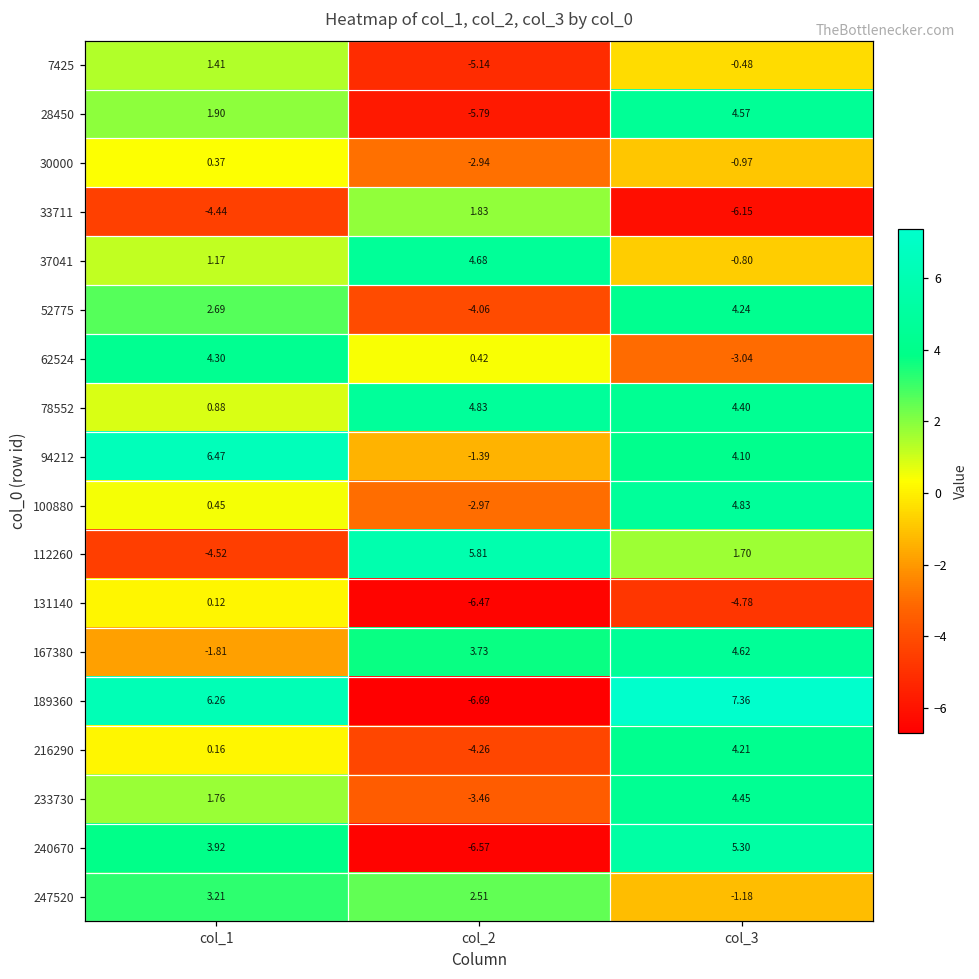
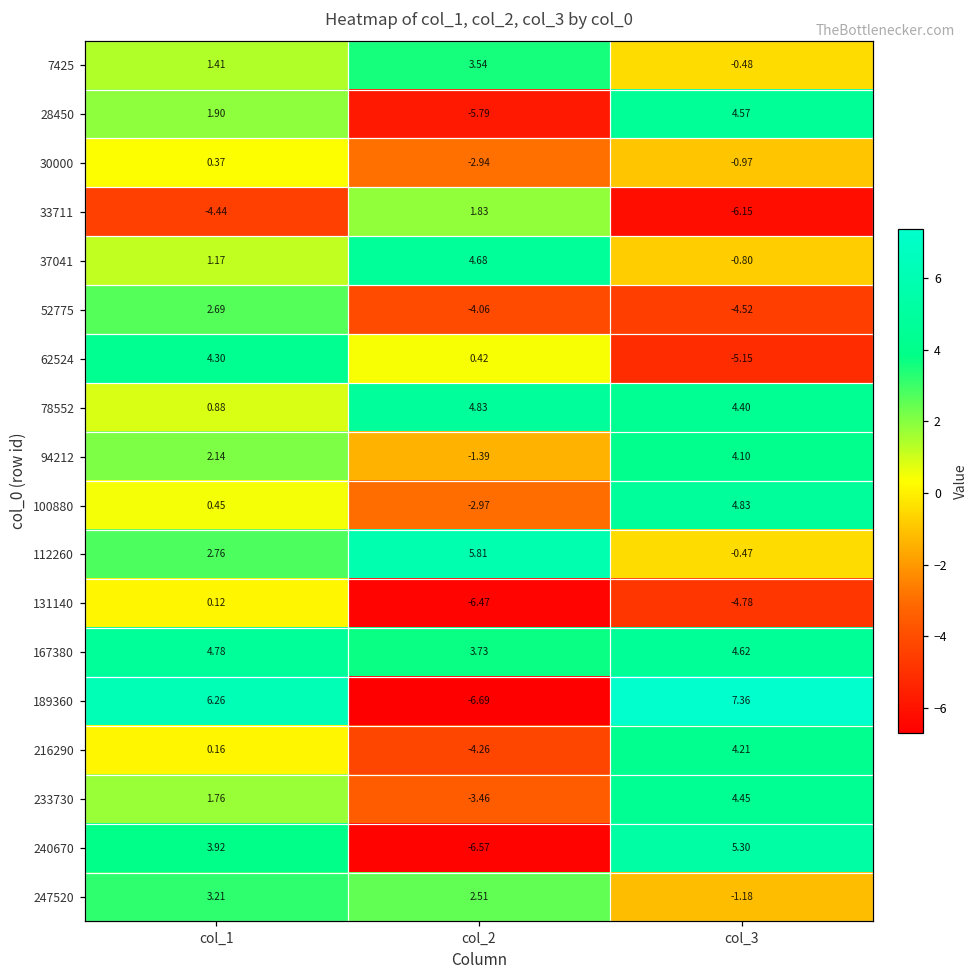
7425, col_2: -5.14 -> 3.54
52775, col_3: 4.24 -> -4.52
62524, col_3: -3.04 -> -5.15
94212, col_1: 6.47 -> 2.14
112260, col_1: -4.52 -> 2.76
112260, col_3: 1.70 -> -0.47
167380, col_1: -1.81 -> 4.78
